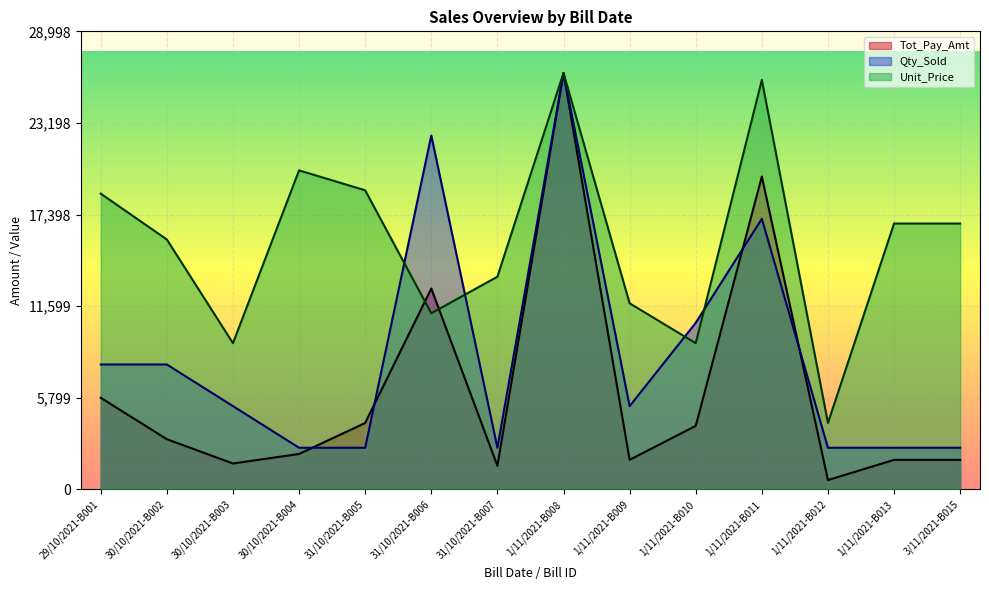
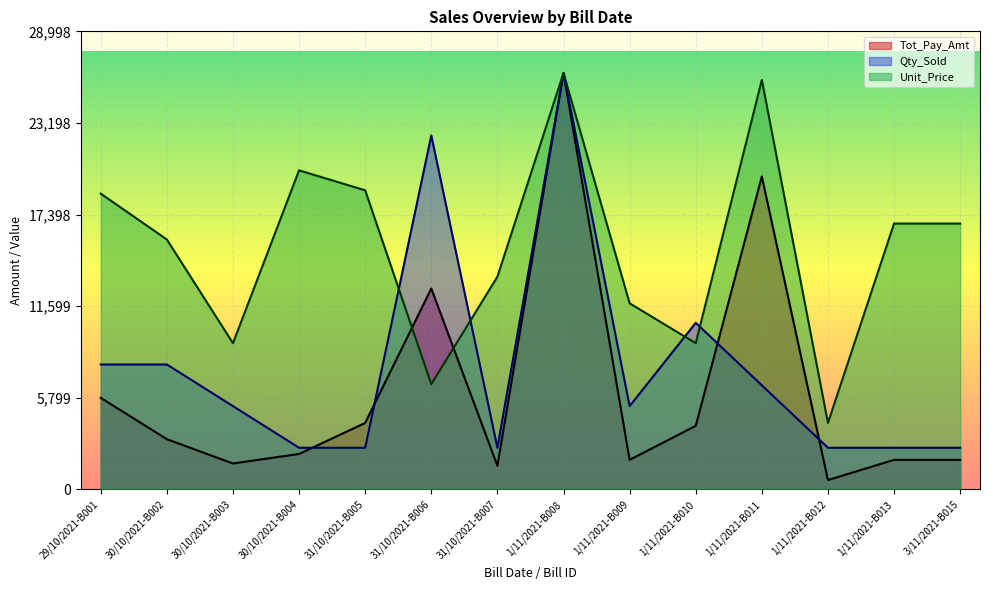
Unit_Price, 31/10/2021-B006: 11,200 -> 6,700
Qty_Sold, 1/11/2021-B011: 17,100 -> 6,600
